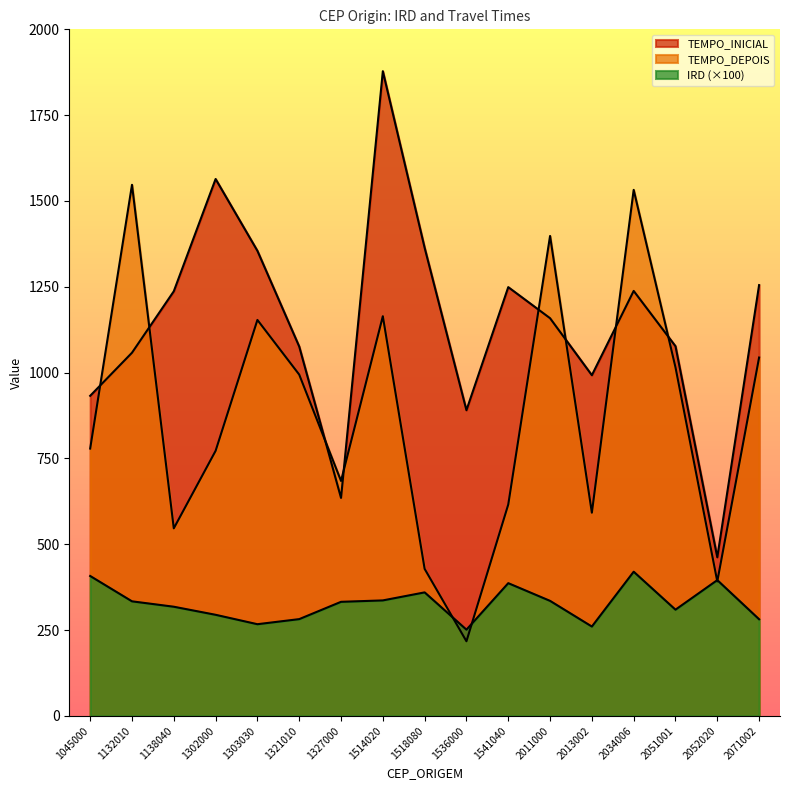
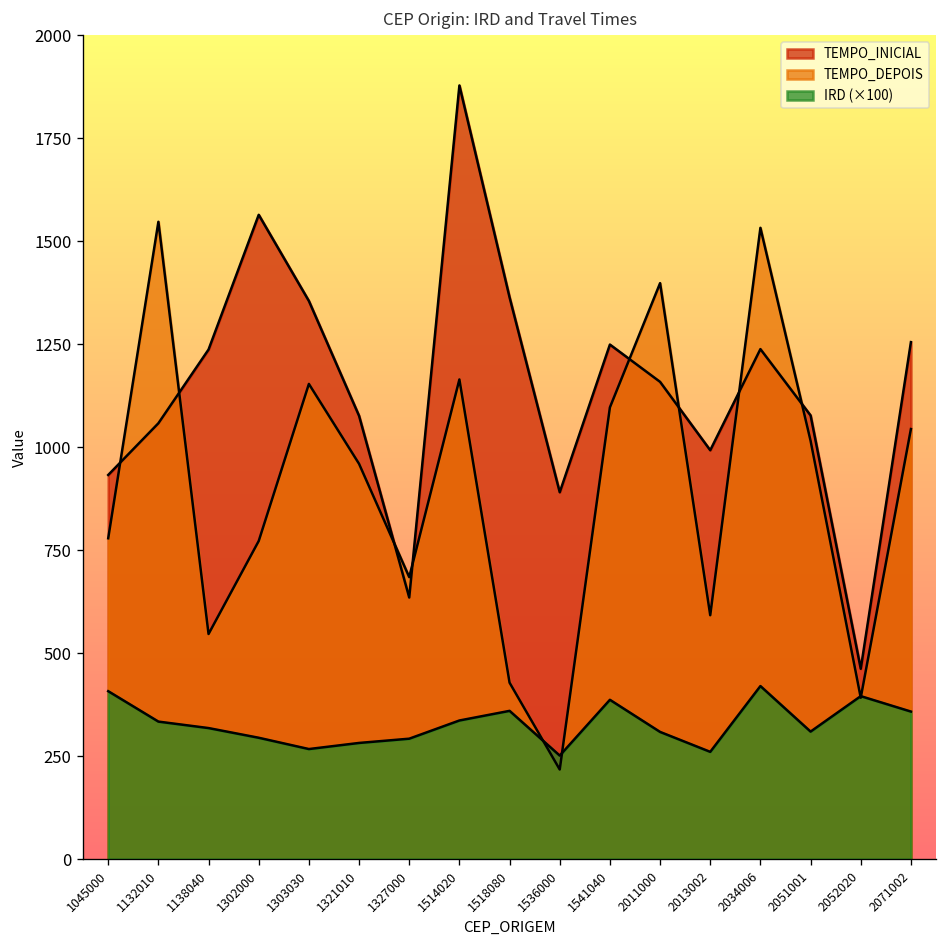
TEMPO_DEPOIS, 1321010: 990 -> 960
IRD (×100), 1327000: 330 -> 290
TEMPO_DEPOIS, 1541040: 620 -> 1100
IRD (×100), 2011000: 340 -> 310
IRD (×100), 2071002: 280 -> 360
